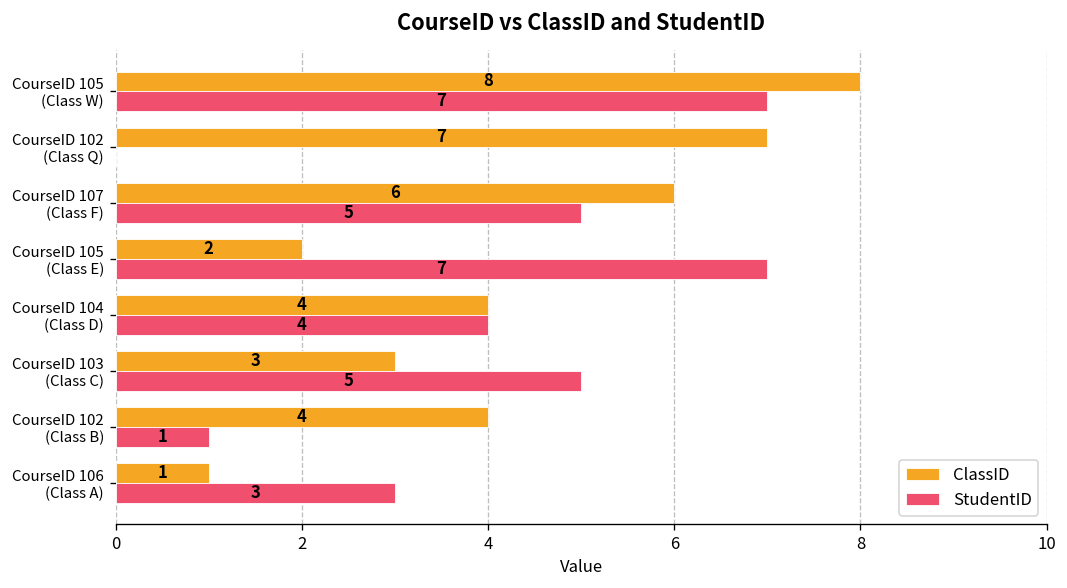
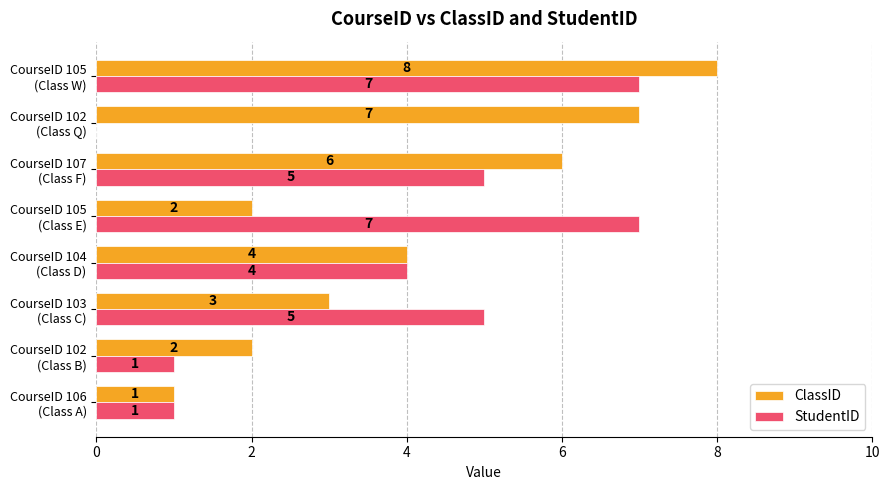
ClassID, CourseID 102 (Class B): 4 -> 2
StudentID, CourseID 106 (Class A): 3 -> 1
